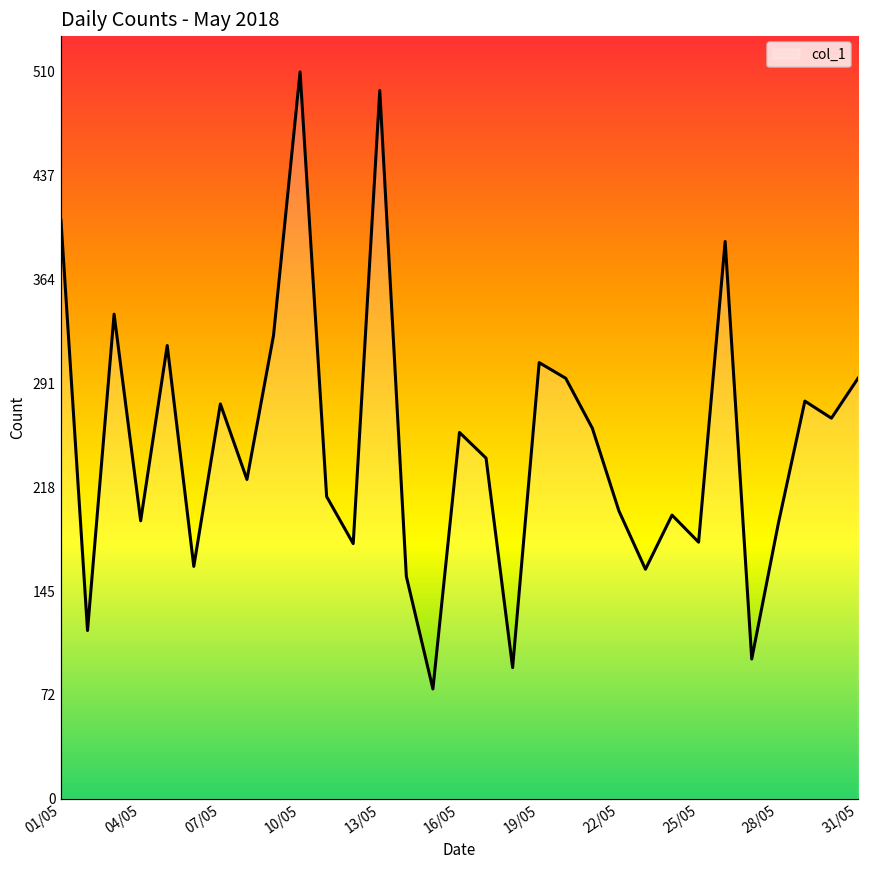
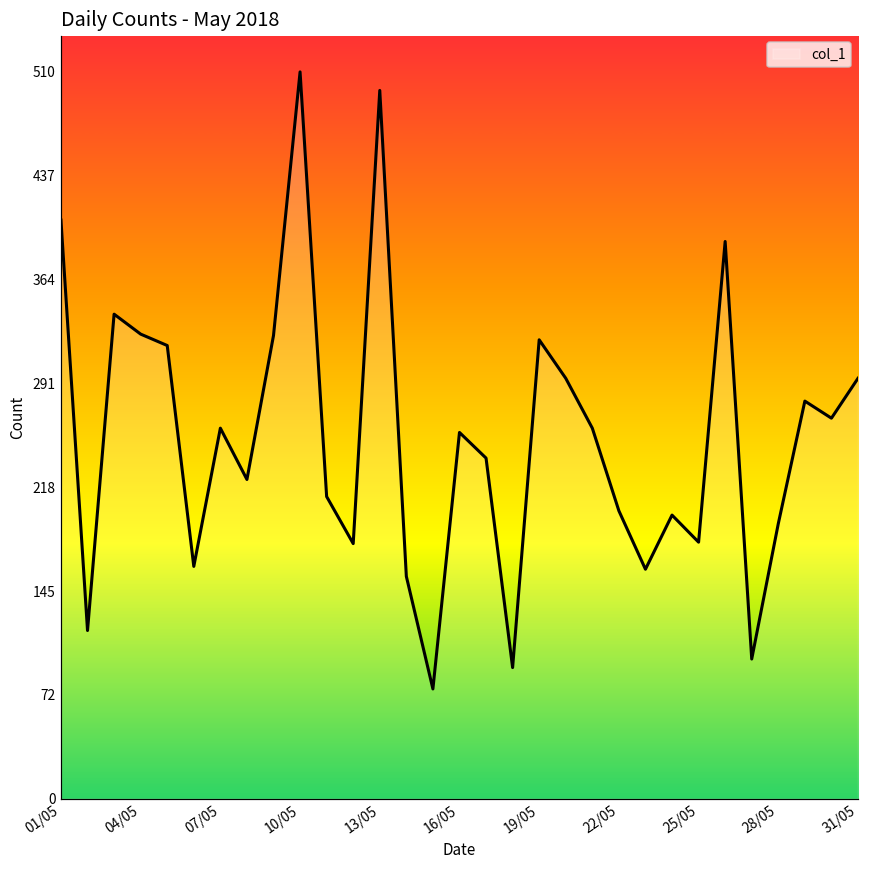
04/05: 195 -> 326
07/05: 277 -> 260
19/05: 306 -> 322
